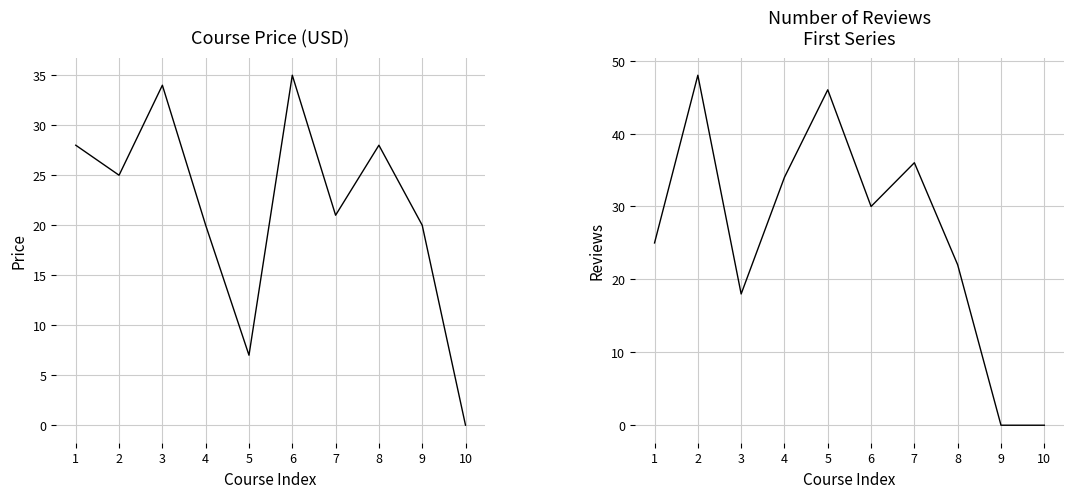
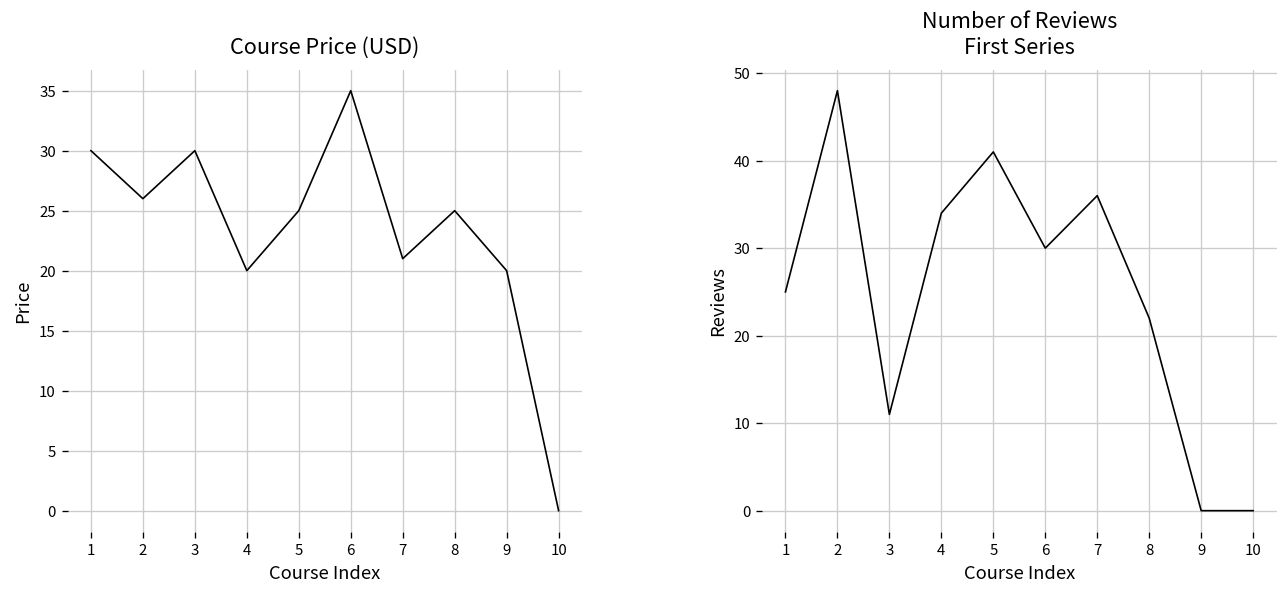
Course Price (USD), 1: 28 -> 30
Course Price (USD), 2: 25 -> 26
Course Price (USD), 3: 34 -> 30
Course Price (USD), 5: 7 -> 25
Course Price (USD), 8: 28 -> 25
Number of Reviews First Series, 3: 18 -> 11
Number of Reviews First Series, 5: 46 -> 41
